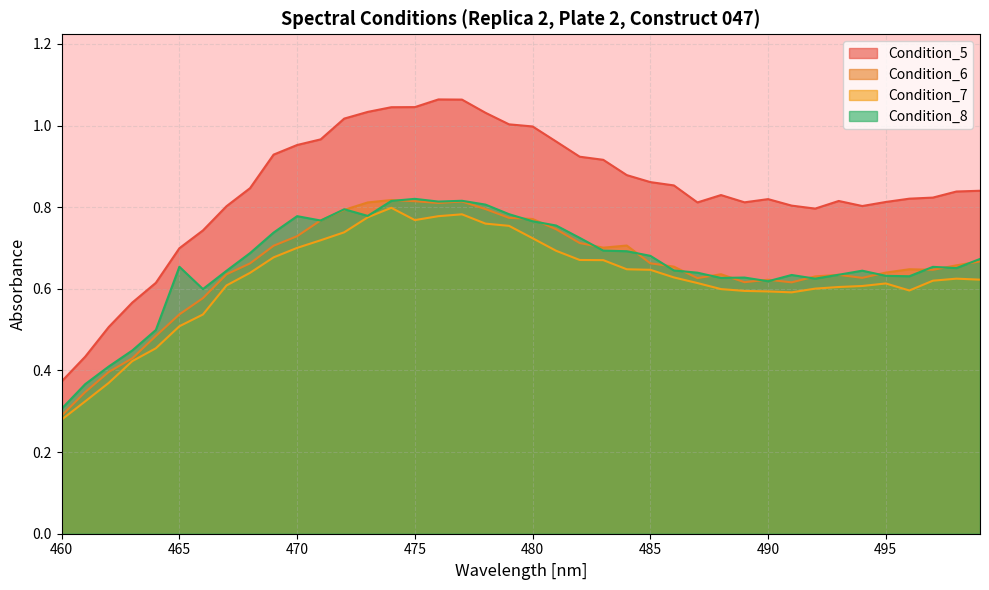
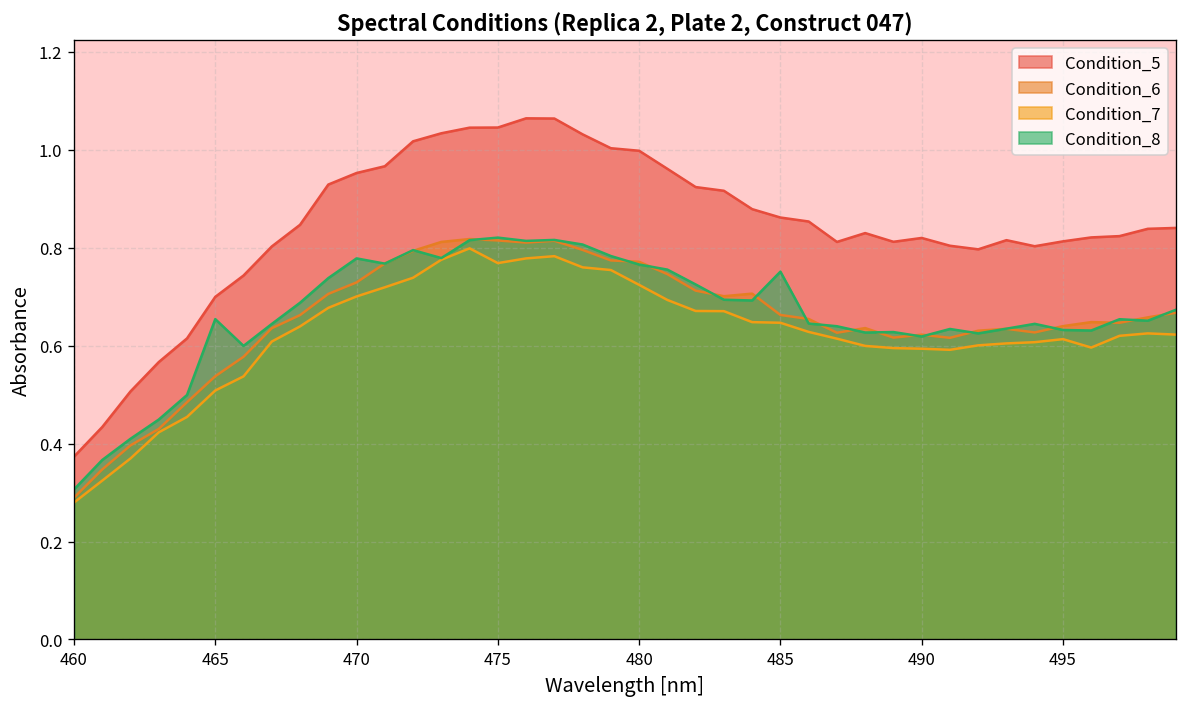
Condition_8, 485: 0.68 -> 0.75
